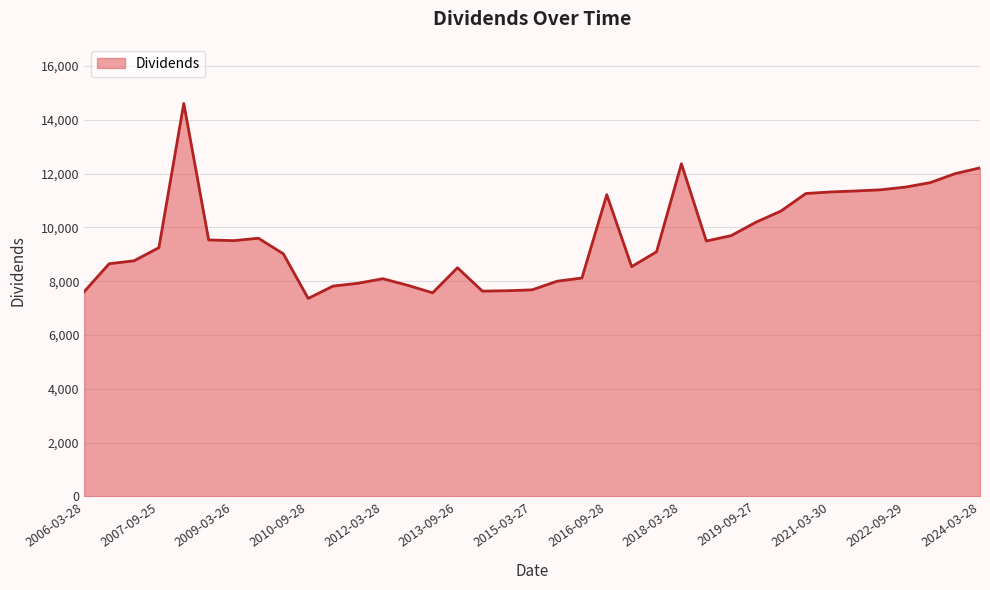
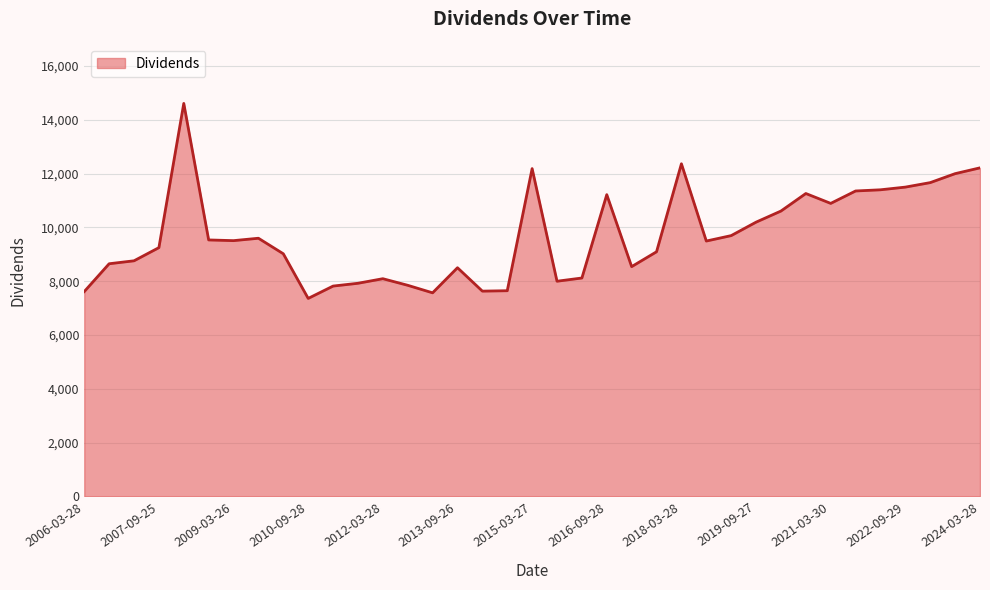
2015-03-27: 7,700 -> 12,200
2021-03-30: 11,300 -> 10,900
